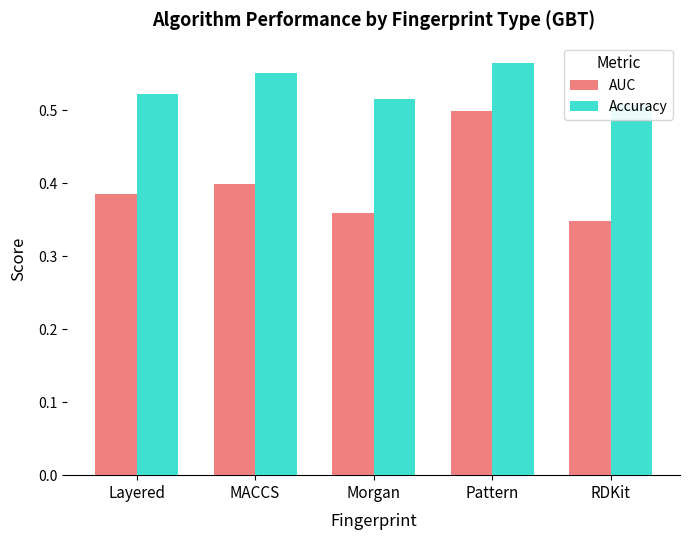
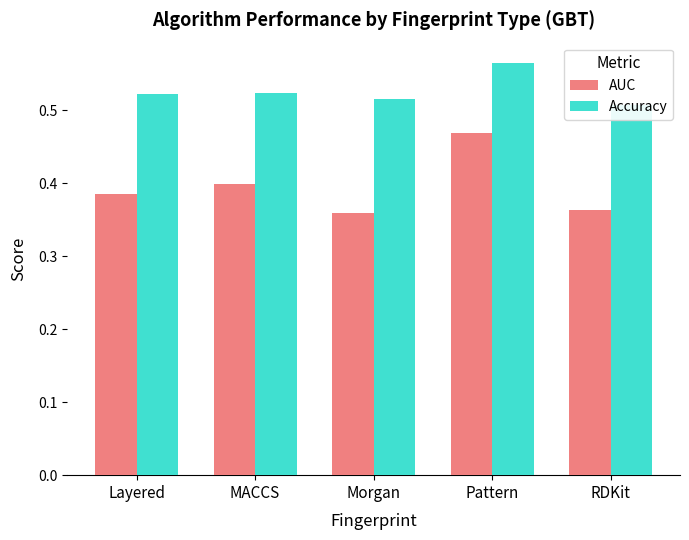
Accuracy, MACCS: 0.55 -> 0.52
AUC, Pattern: 0.50 -> 0.47
AUC, RDKit: 0.35 -> 0.36
